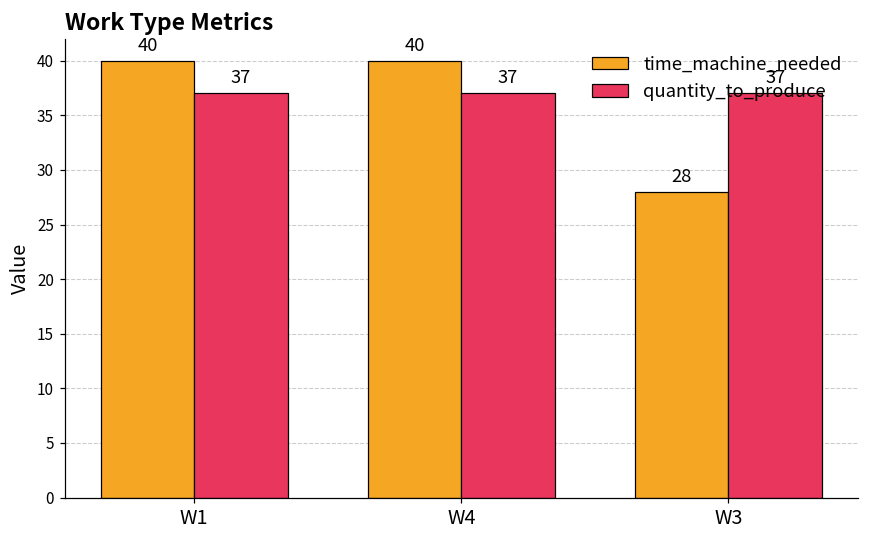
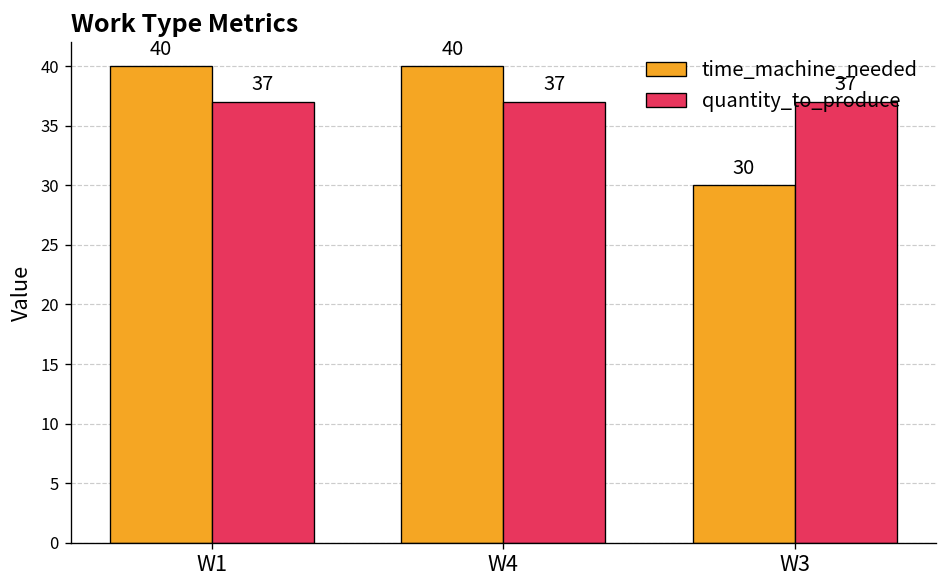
time_machine_needed, W3: 28 -> 30
